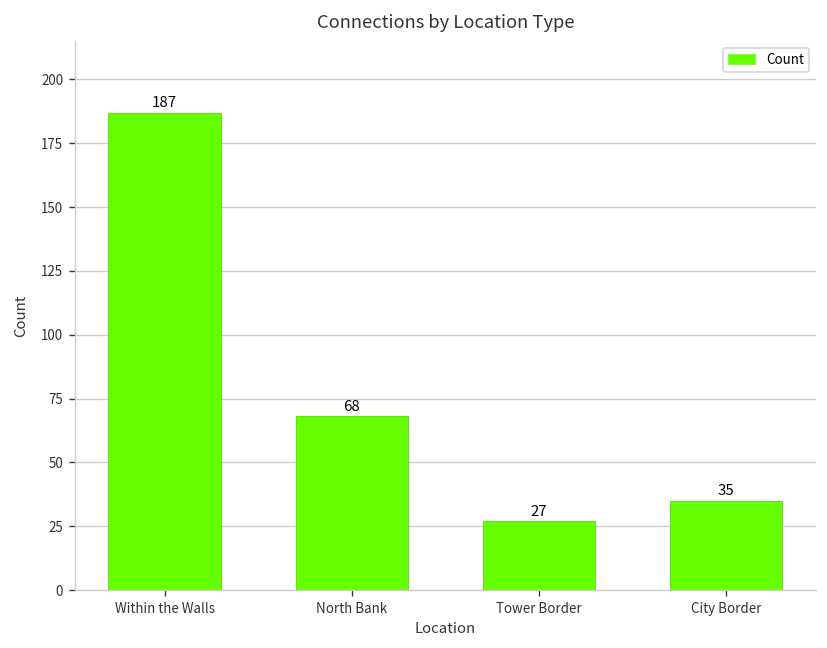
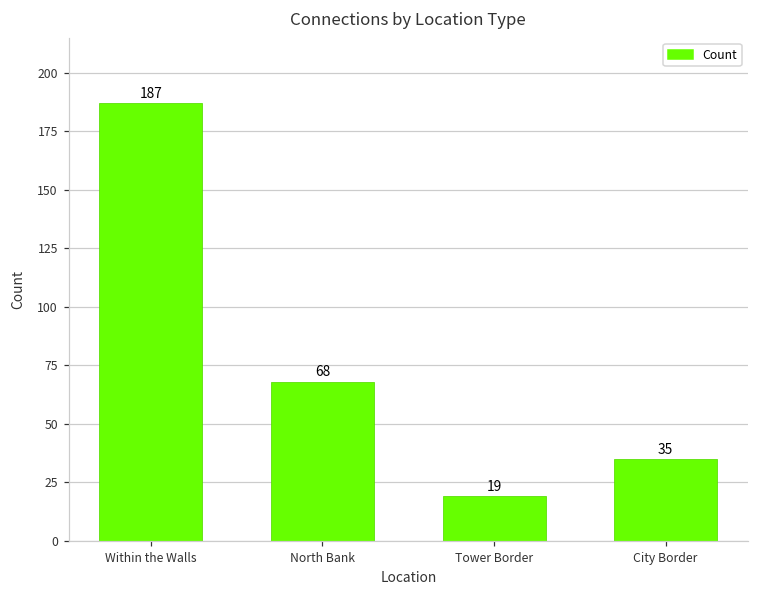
Tower Border: 27 -> 19
